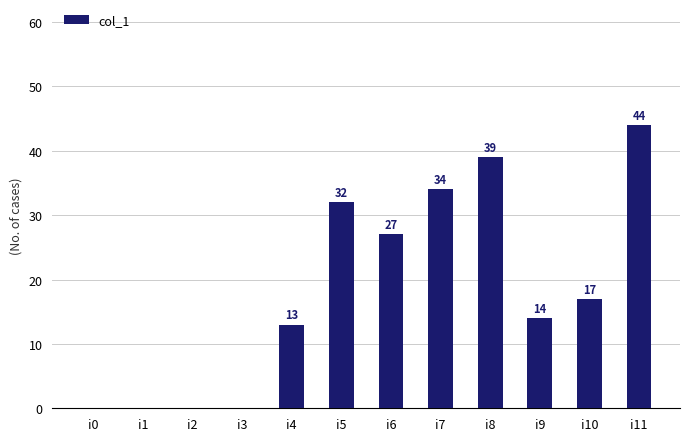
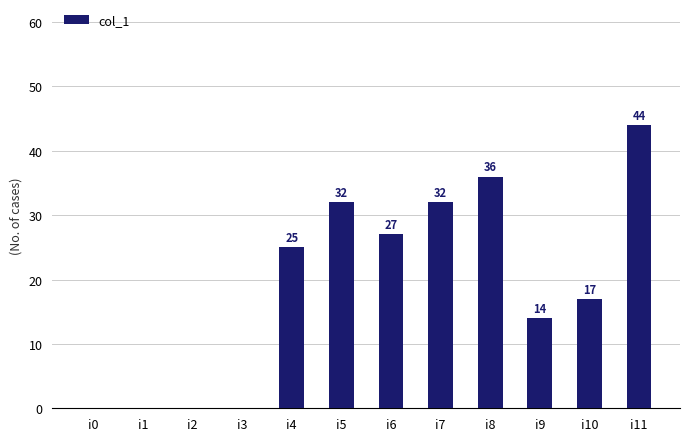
i4: 13 -> 25
i7: 34 -> 32
i8: 39 -> 36
